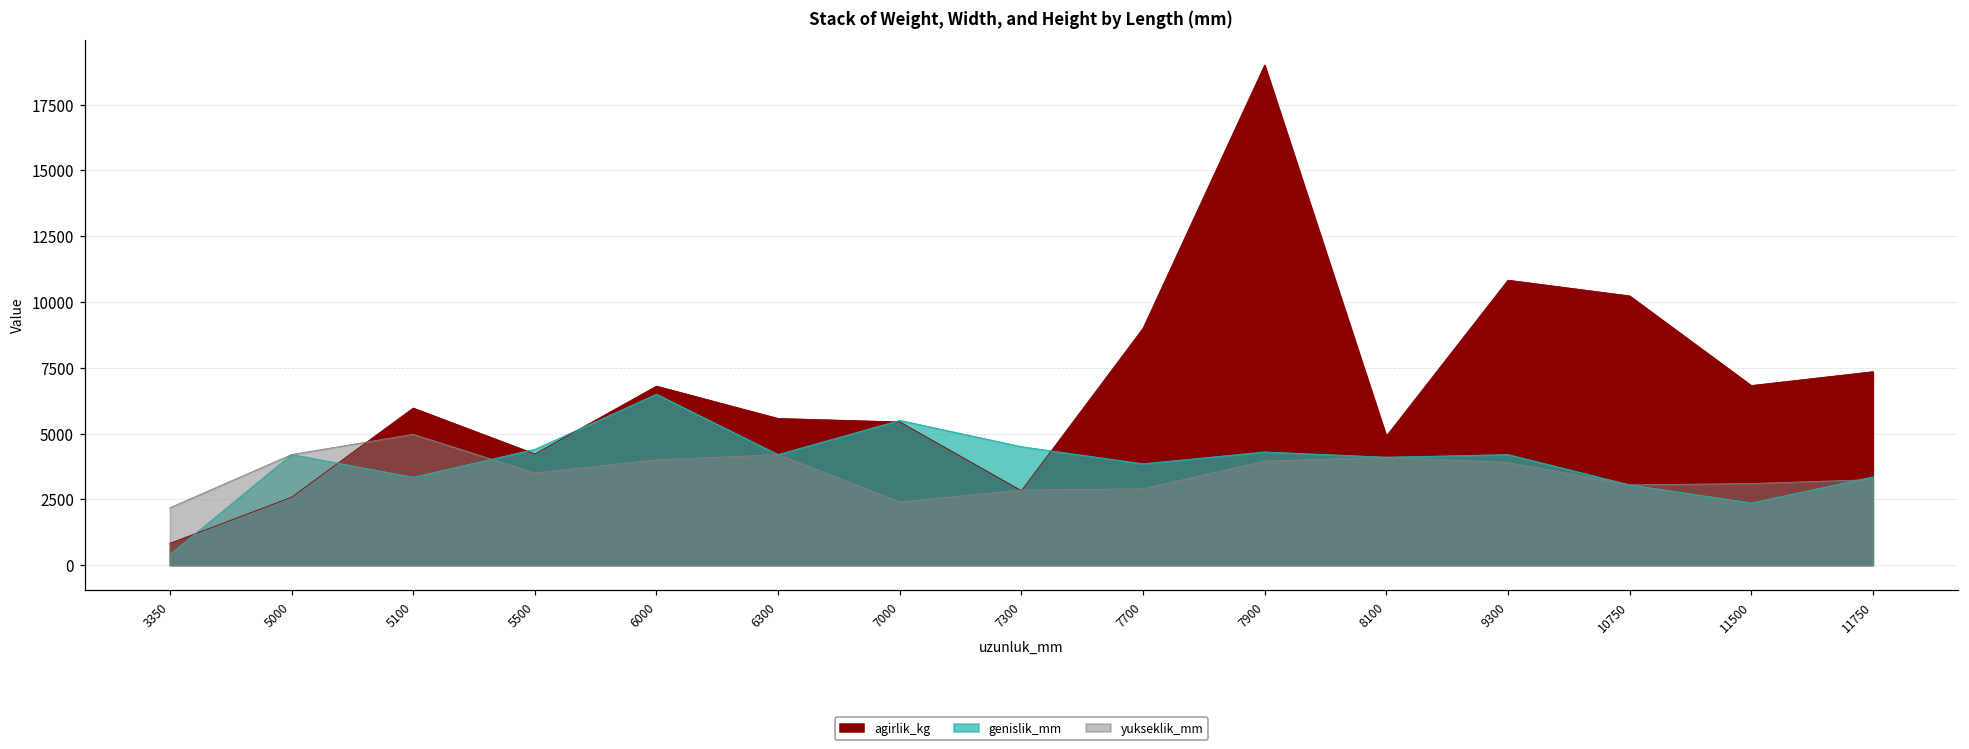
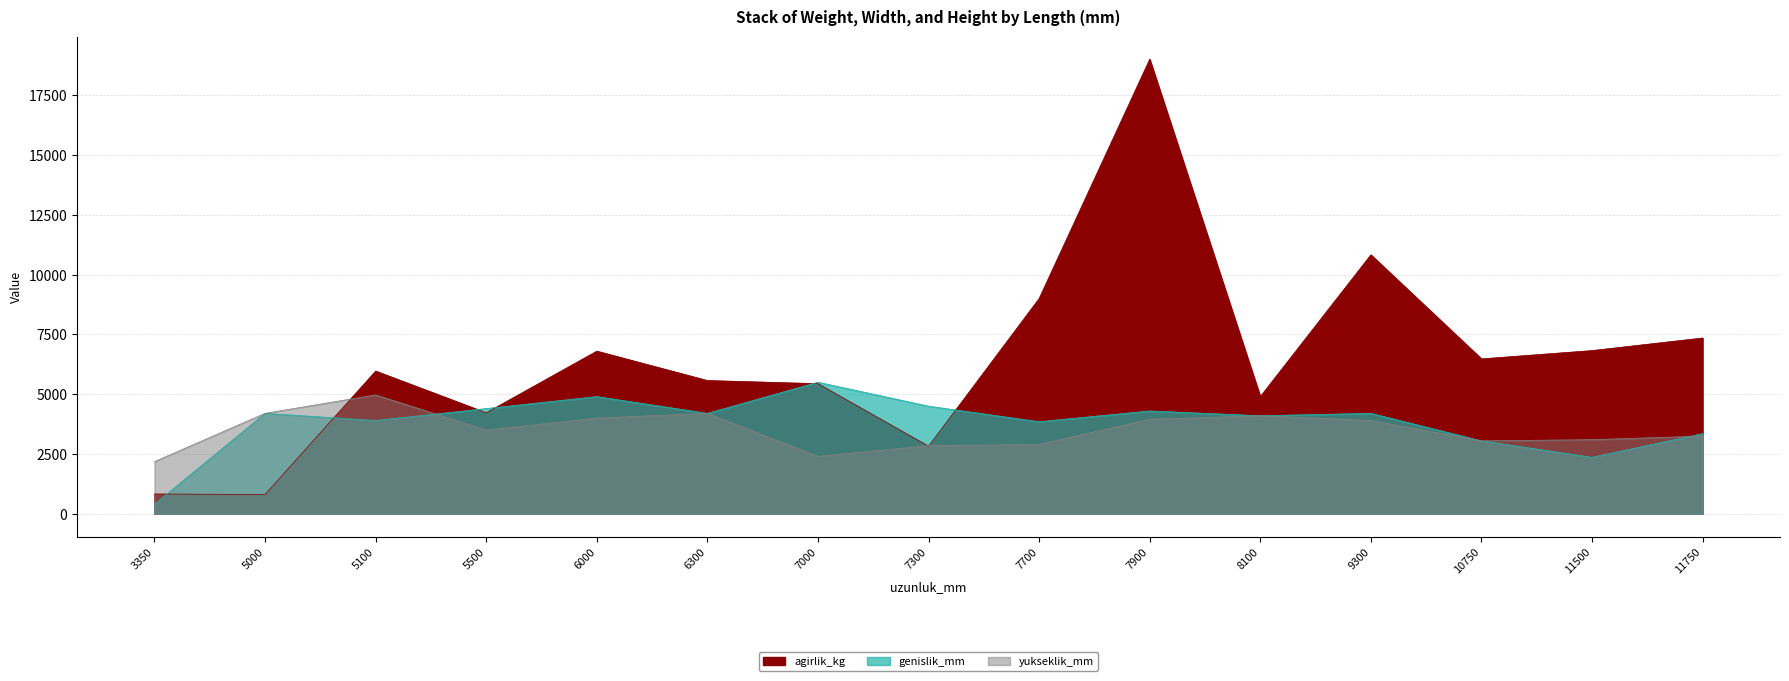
agirlik_kg, 5000: 2600 -> 800
genislik_mm, 5100: 3300 -> 3900
genislik_mm, 6000: 6500 -> 4900
agirlik_kg, 10750: 10200 -> 6500
